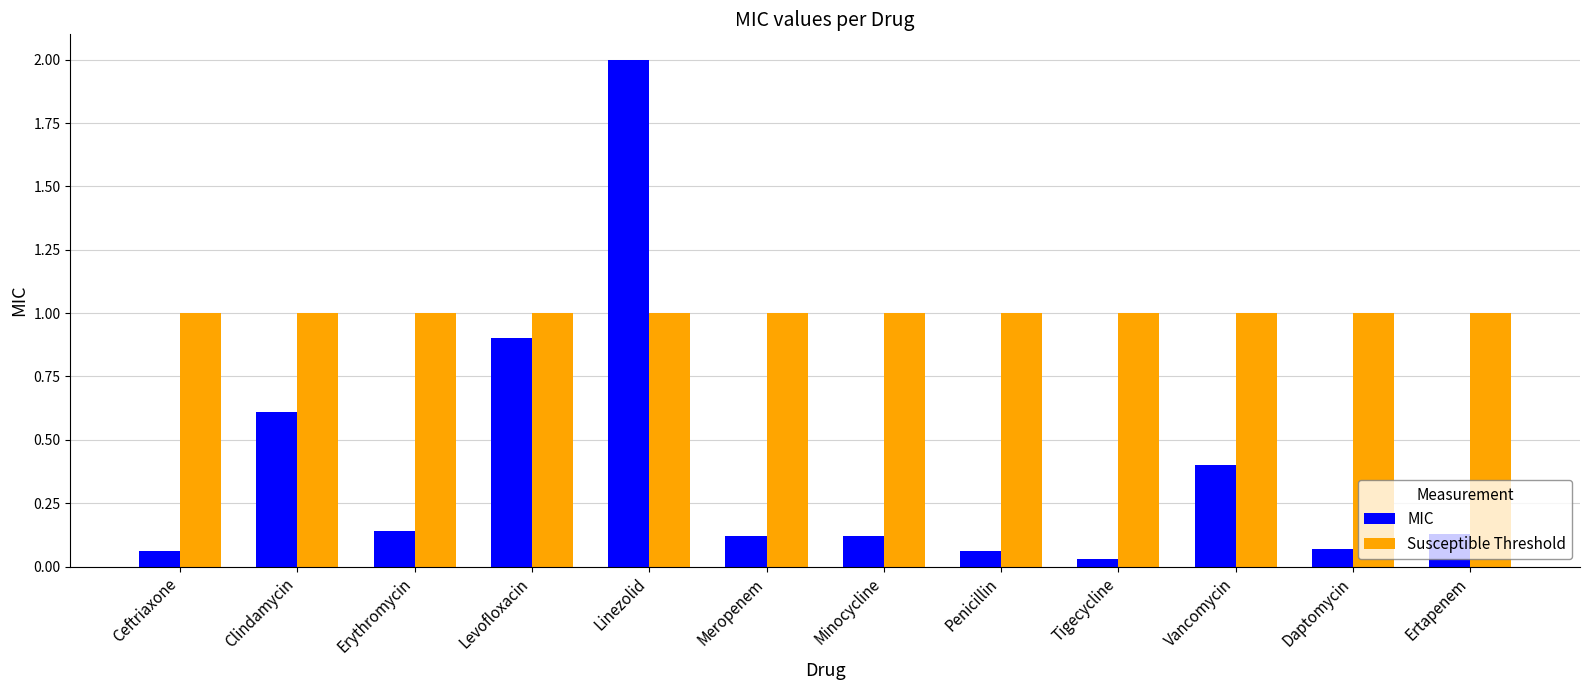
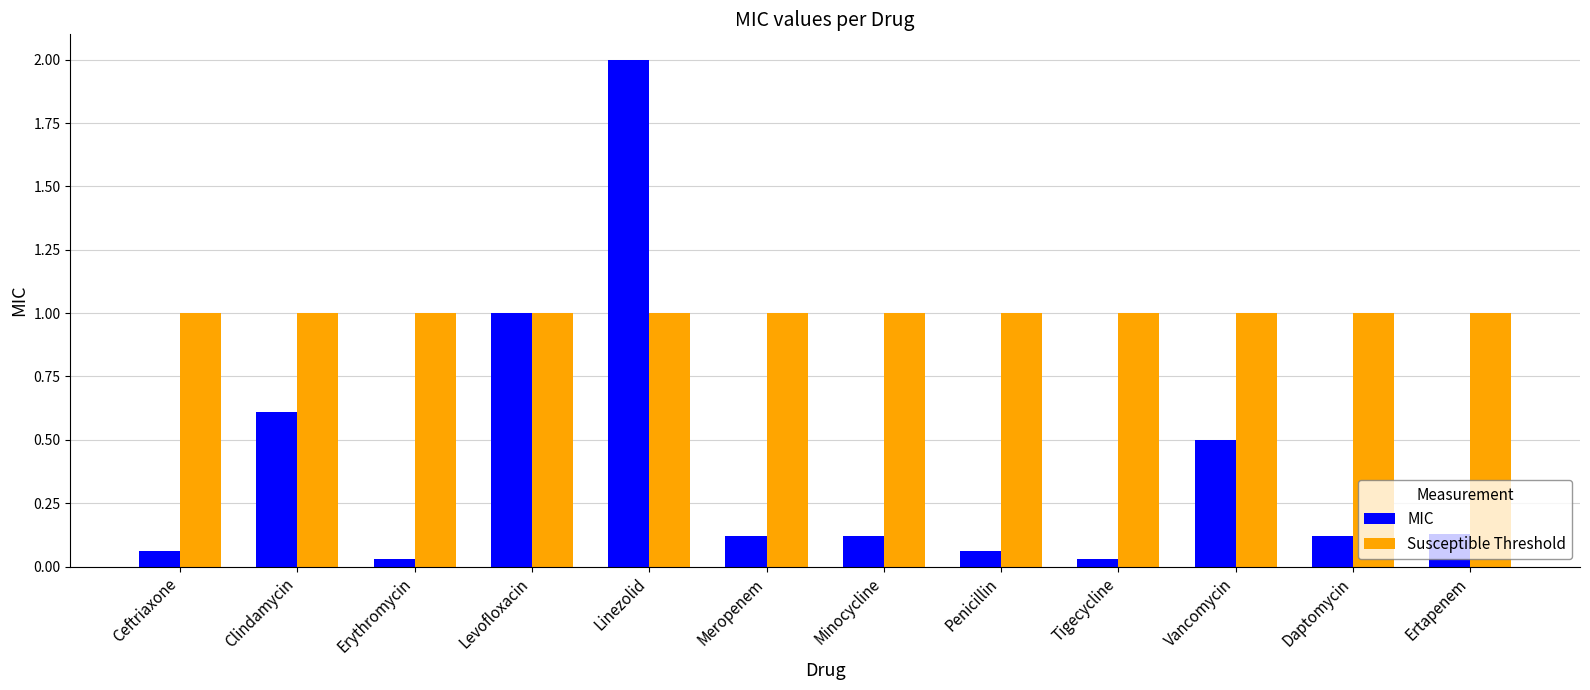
MIC, Erythromycin: 0.14 -> 0.03
MIC, Levofloxacin: 0.9 -> 1.0
MIC, Vancomycin: 0.4 -> 0.5
MIC, Daptomycin: 0.07 -> 0.12
